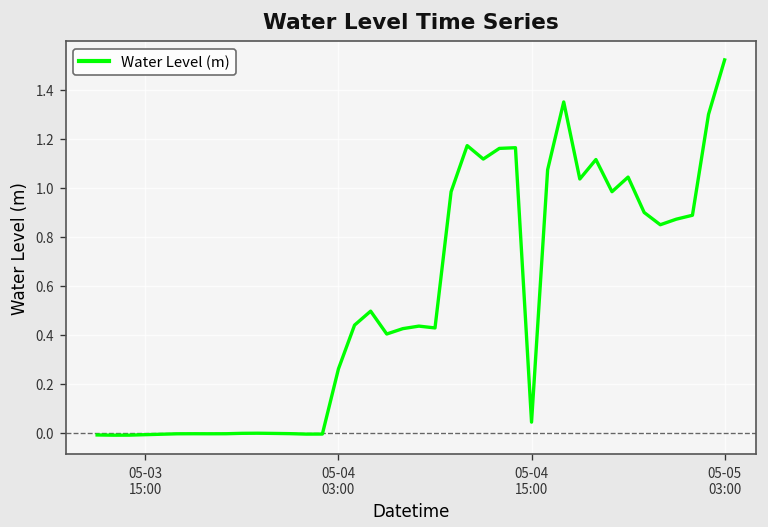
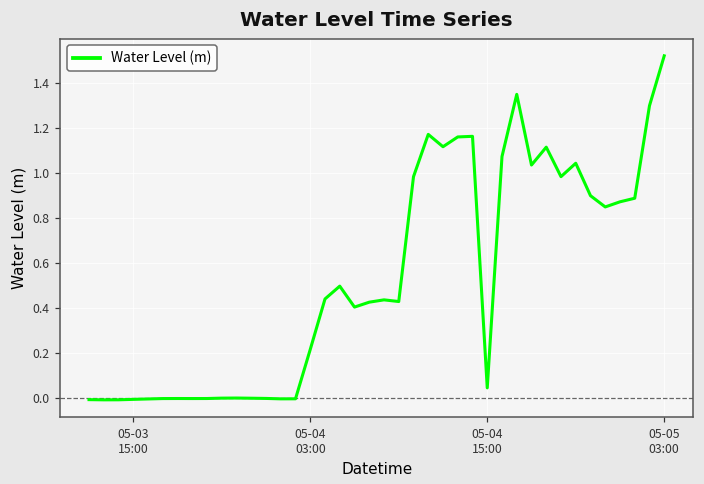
05-04 03:00: 0.26 -> 0.21
